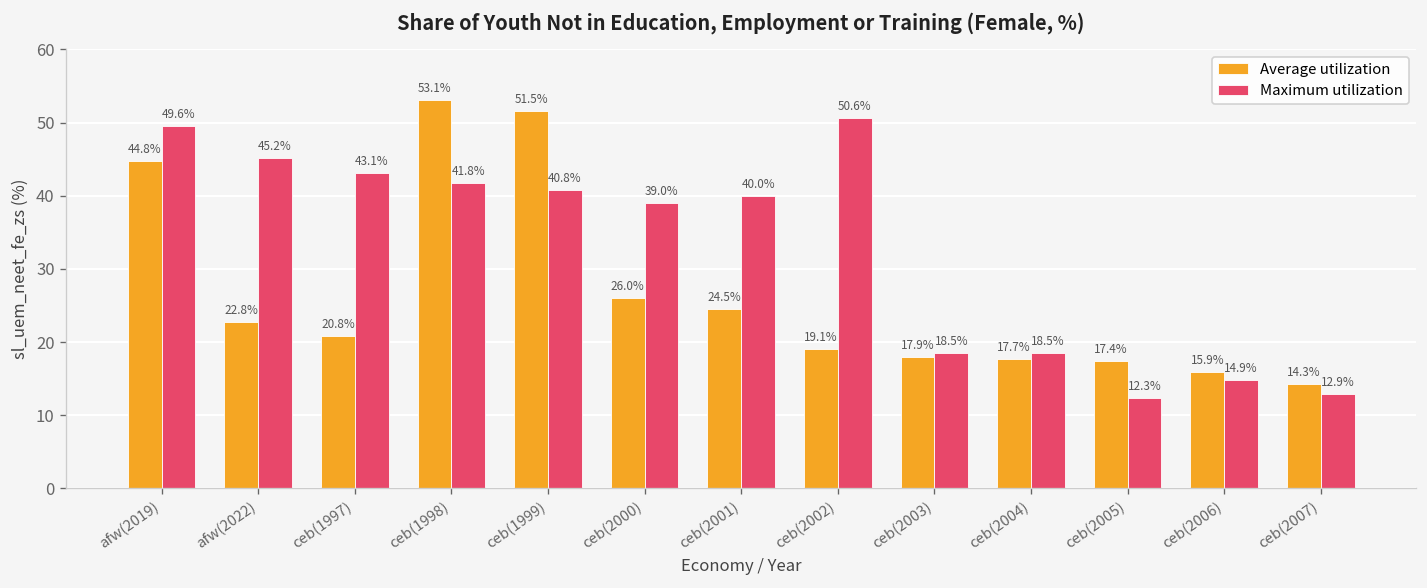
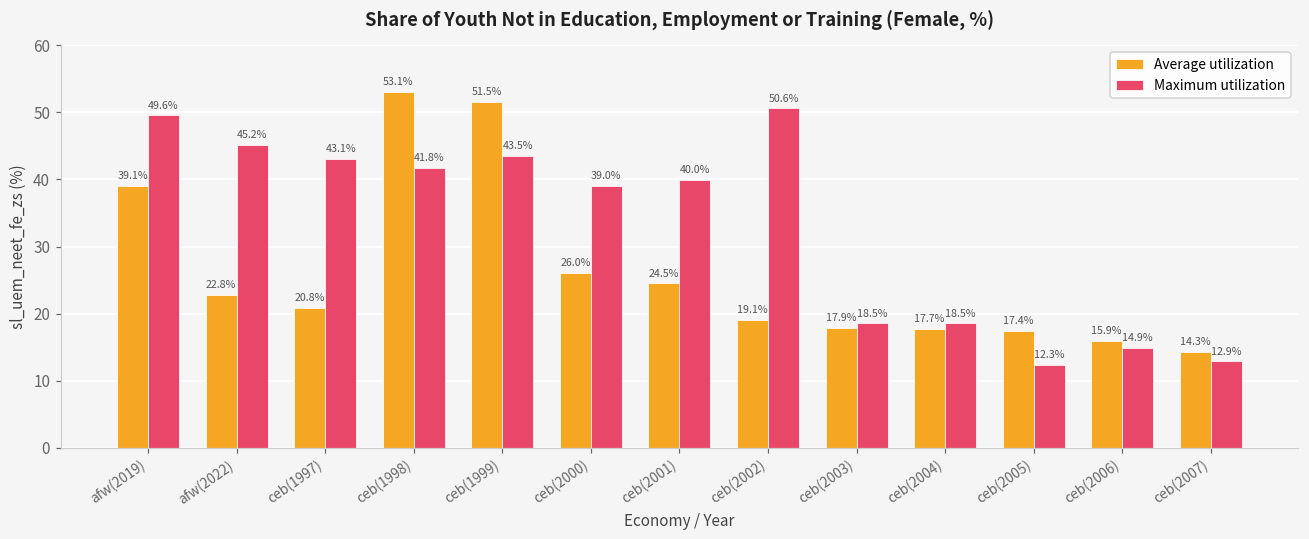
Average utilization, afw(2019): 44.8% -> 39.1%
Maximum utilization, ceb(1999): 40.8% -> 43.5%
